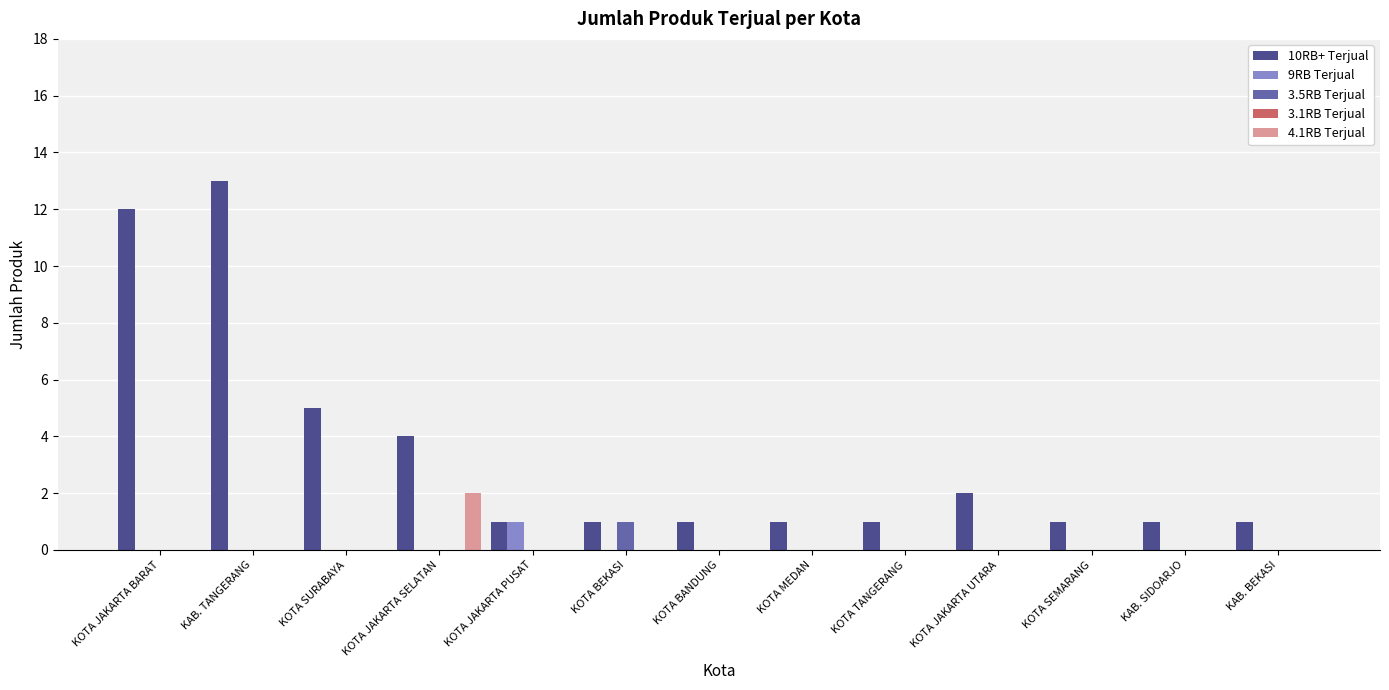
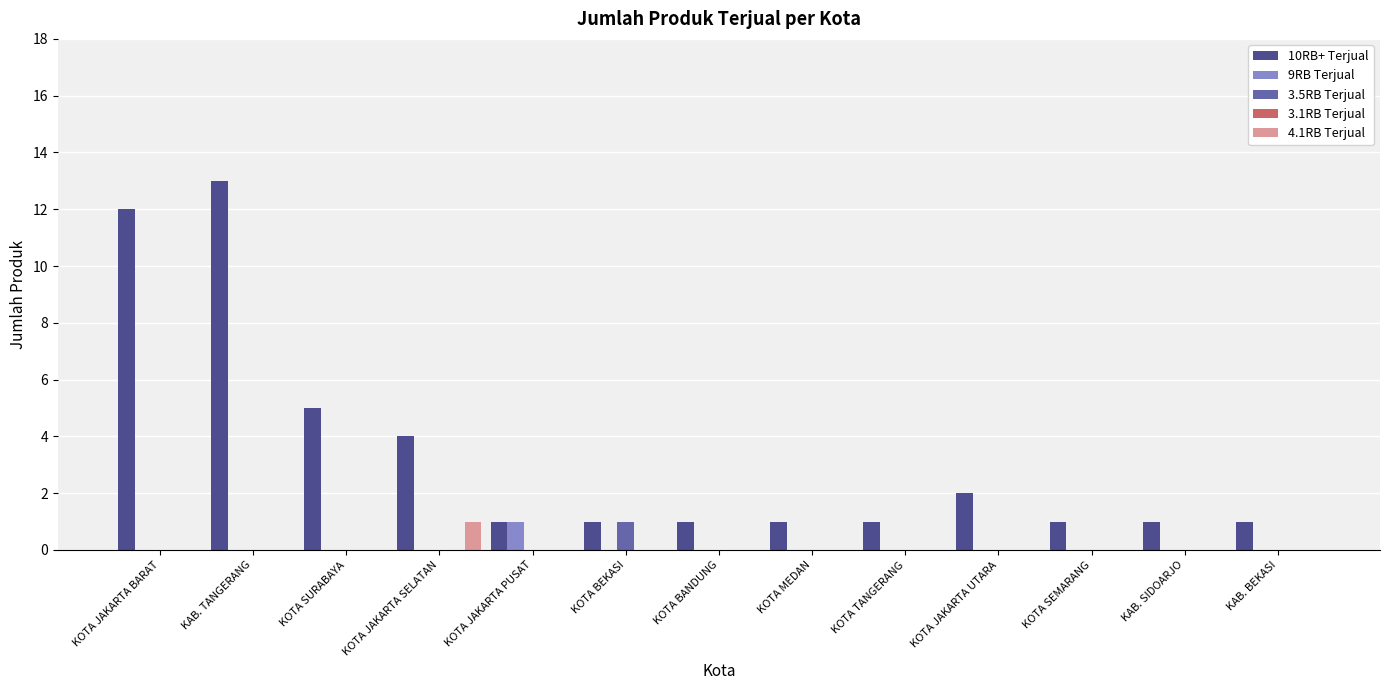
4.1RB Terjual, KOTA JAKARTA SELATAN: 2 -> 1
